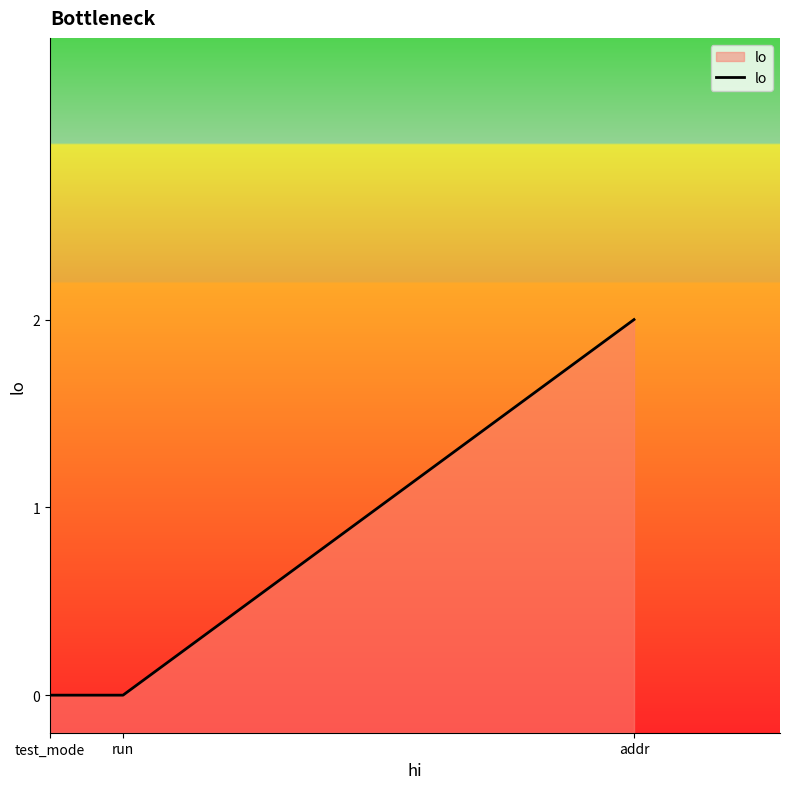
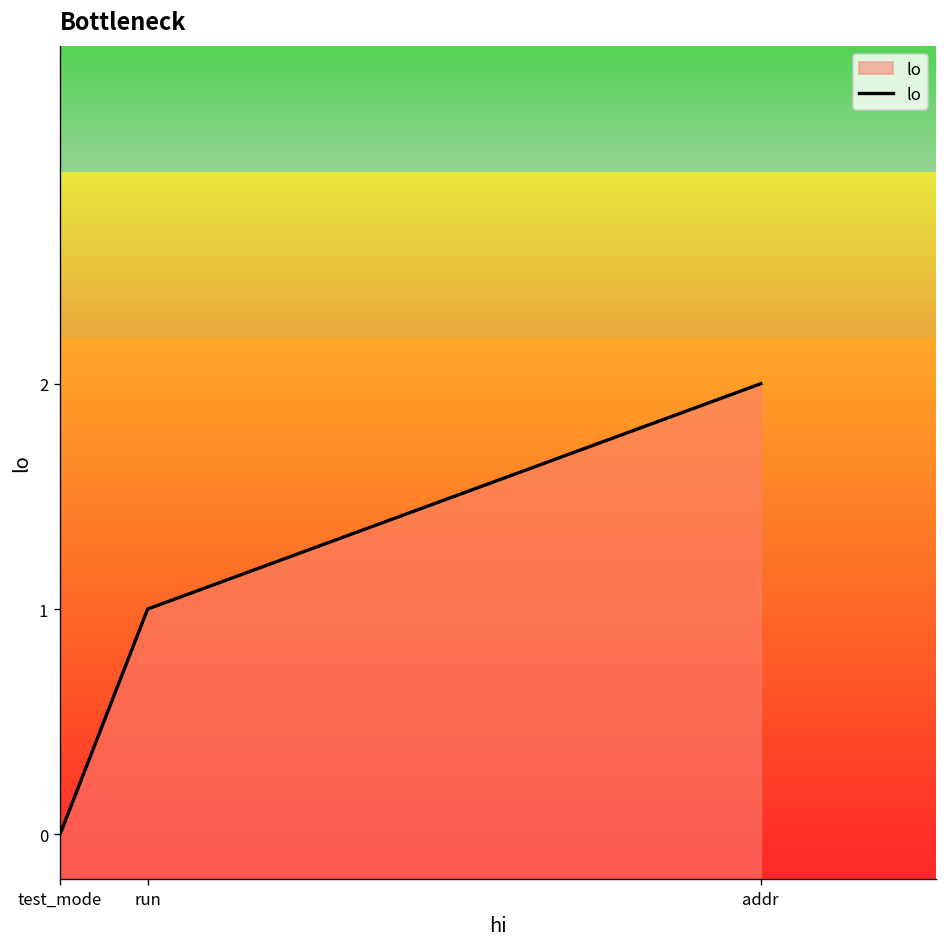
run: 0 -> 1
